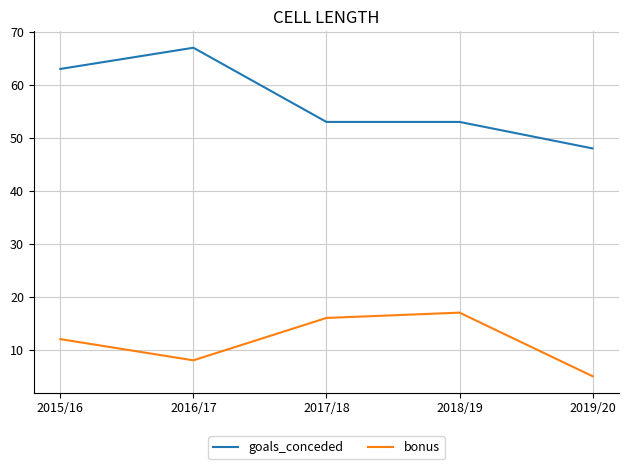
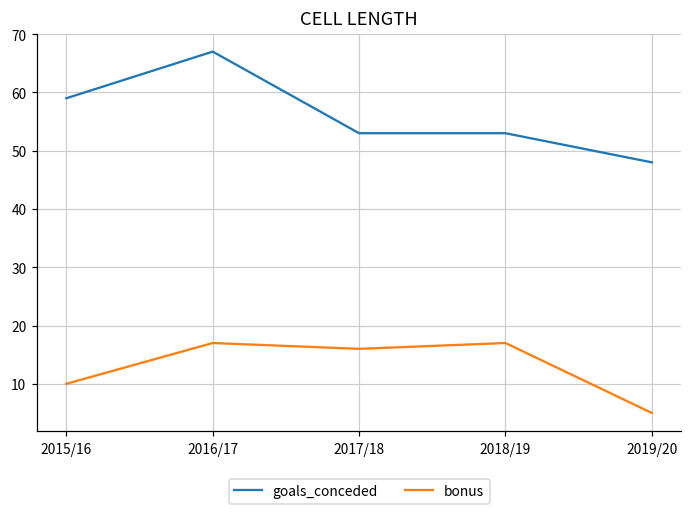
goals_conceded, 2015/16: 63 -> 59
bonus, 2015/16: 12 -> 10
bonus, 2016/17: 8 -> 17
